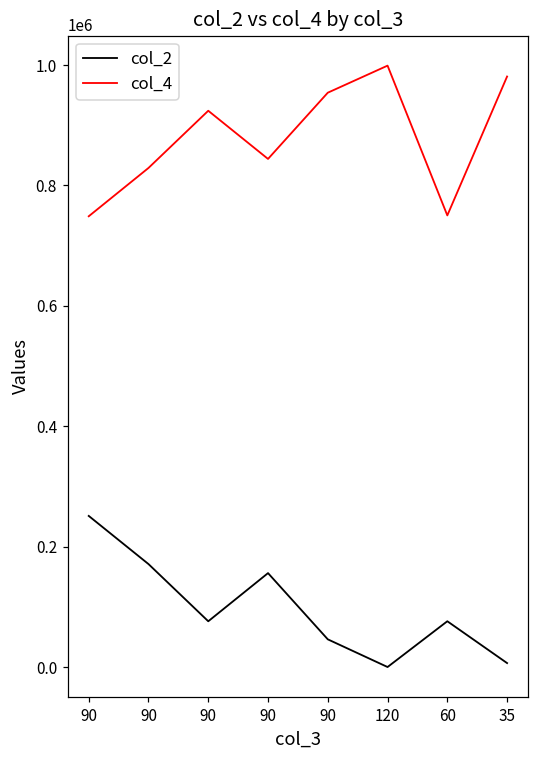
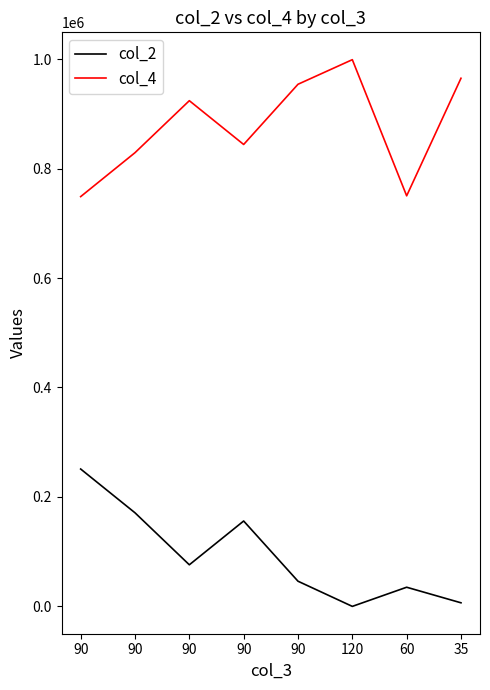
col_2, 60: 80000 -> 40000
col_4, 35: 980000 -> 970000
